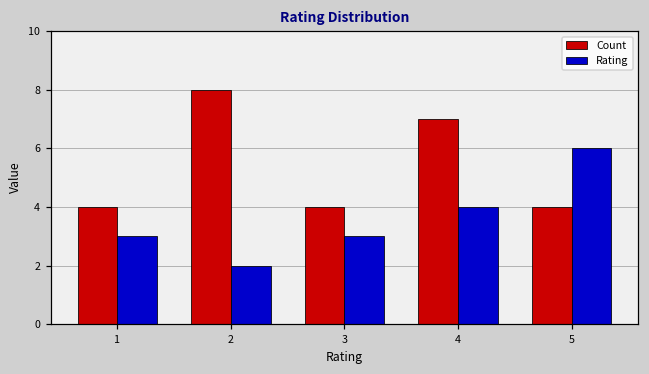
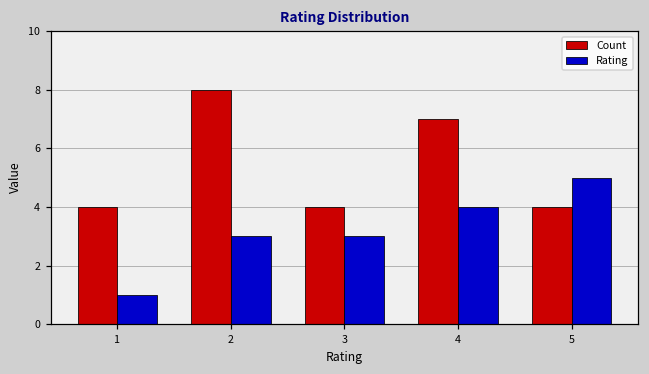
Rating, 1: 3 -> 1
Rating, 2: 2 -> 3
Rating, 5: 6 -> 5
